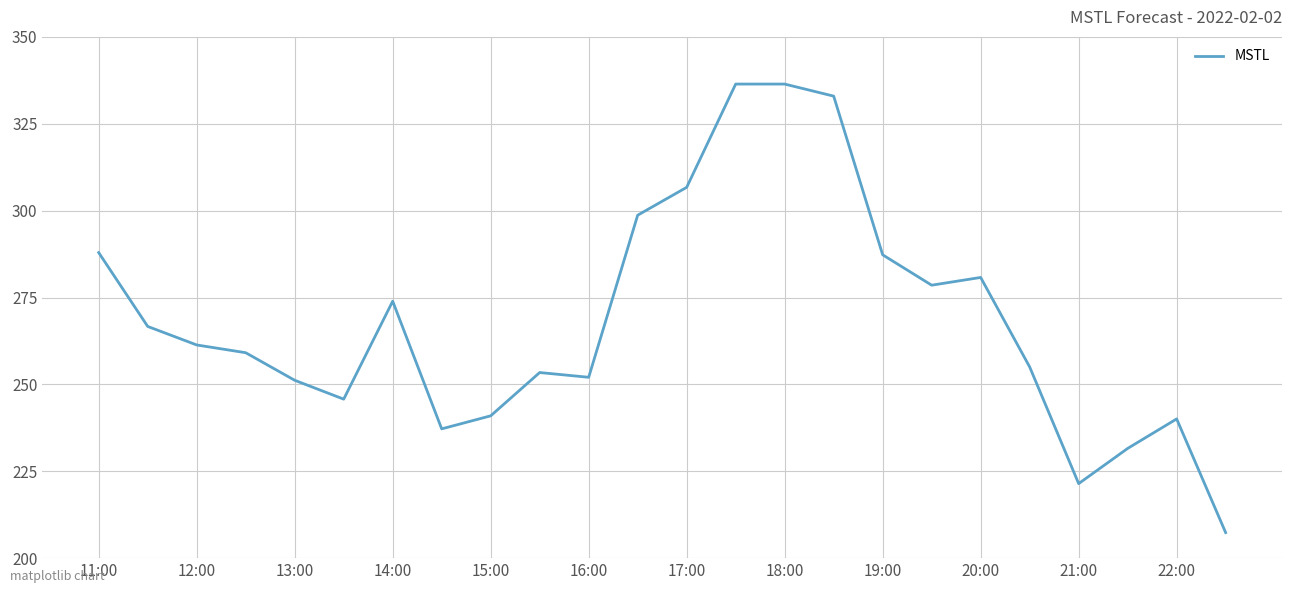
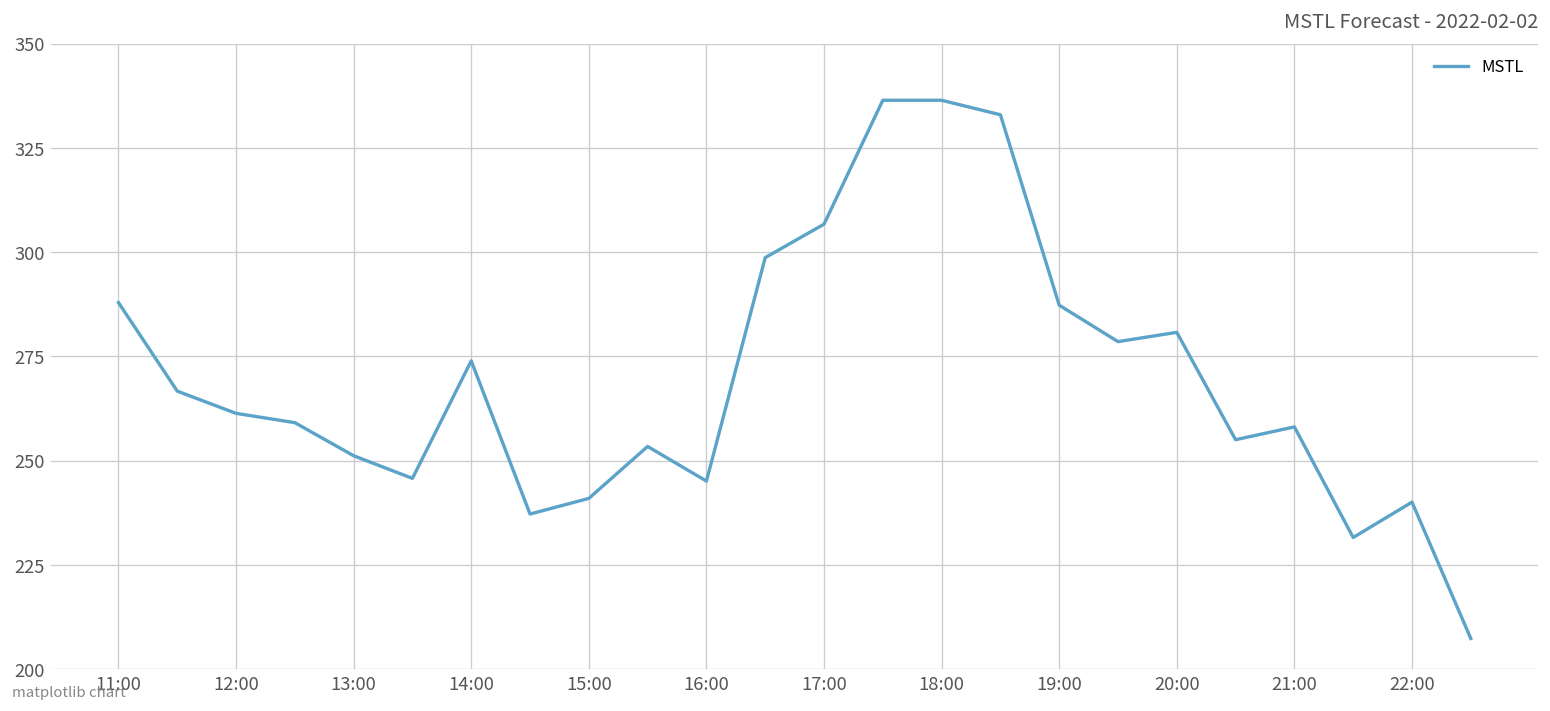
16:00: 252 -> 245
21:00: 221 -> 258
